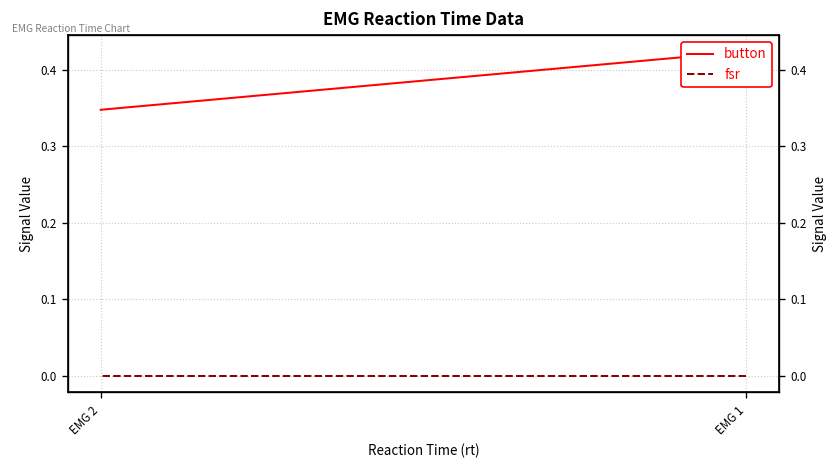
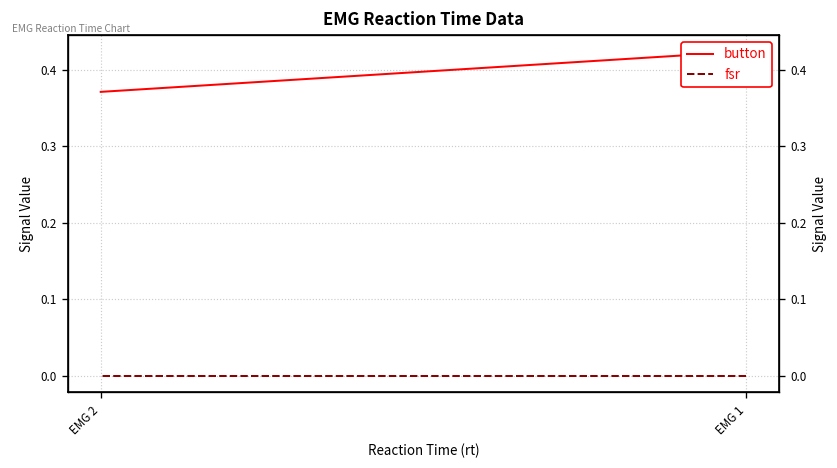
button, EMG 2: 0.35 -> 0.37
